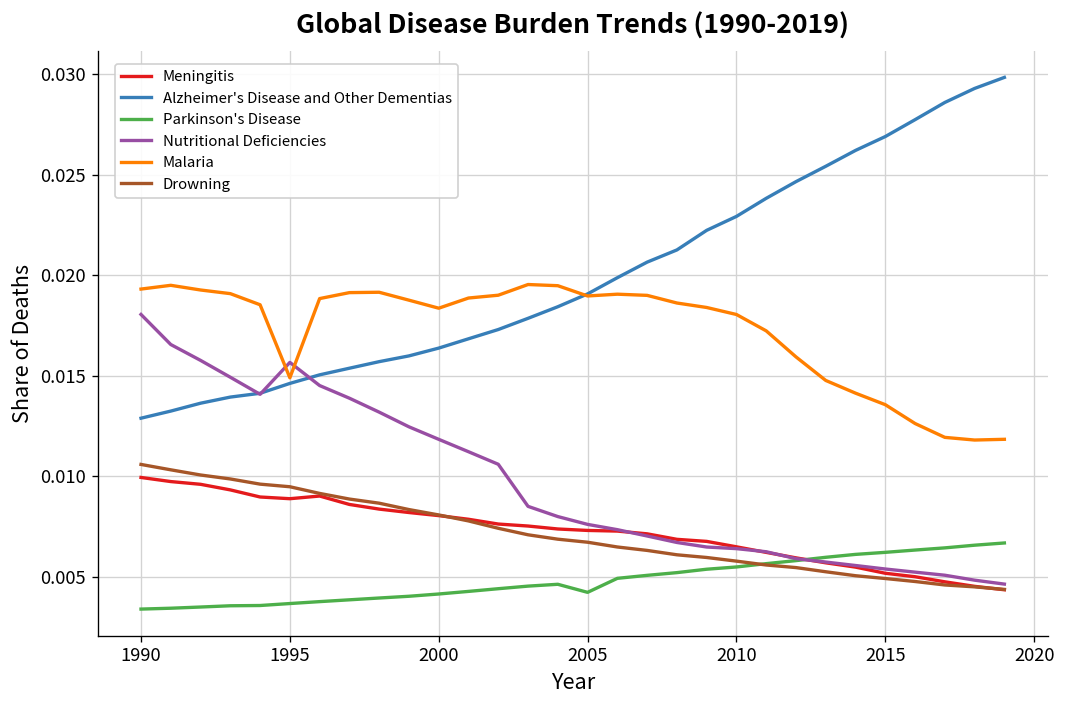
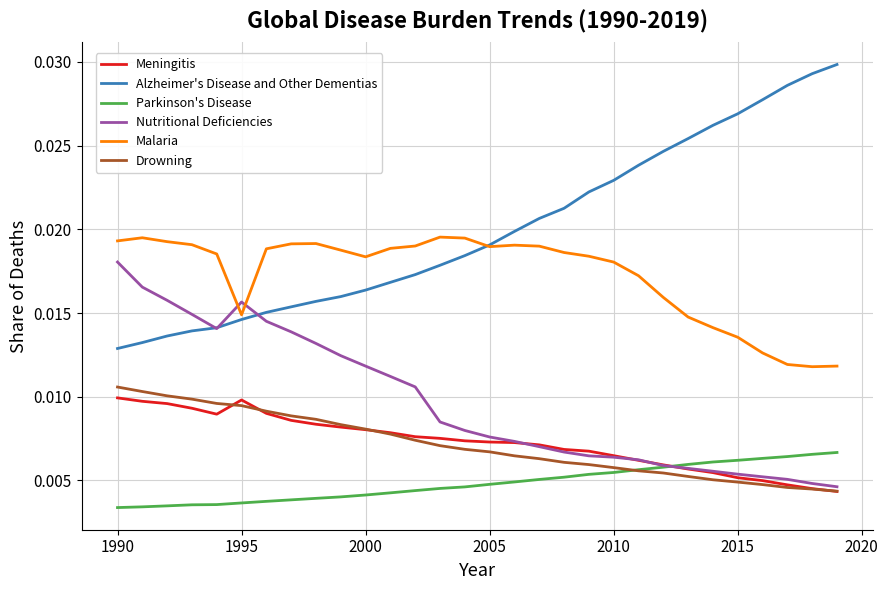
Meningitis, 1995: 0.0089 -> 0.0098
Parkinson's Disease, 2005: 0.0042 -> 0.0048
